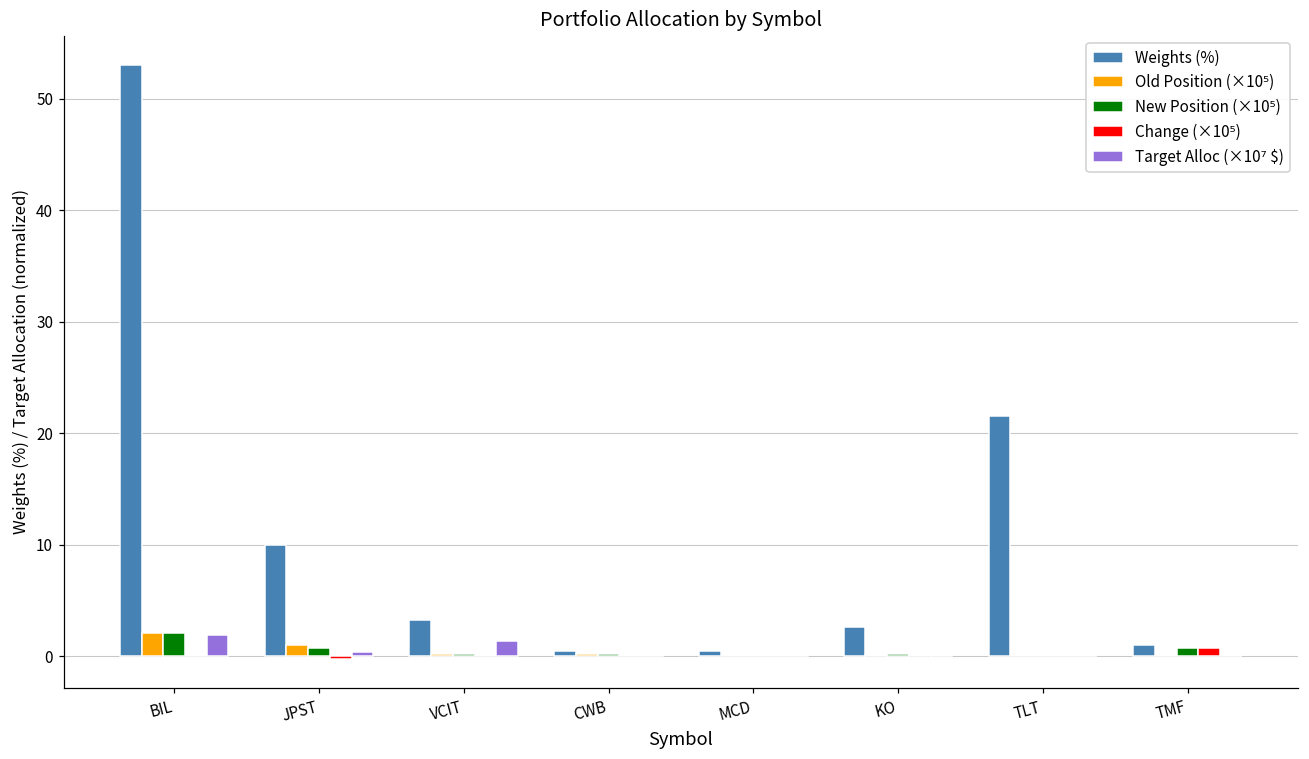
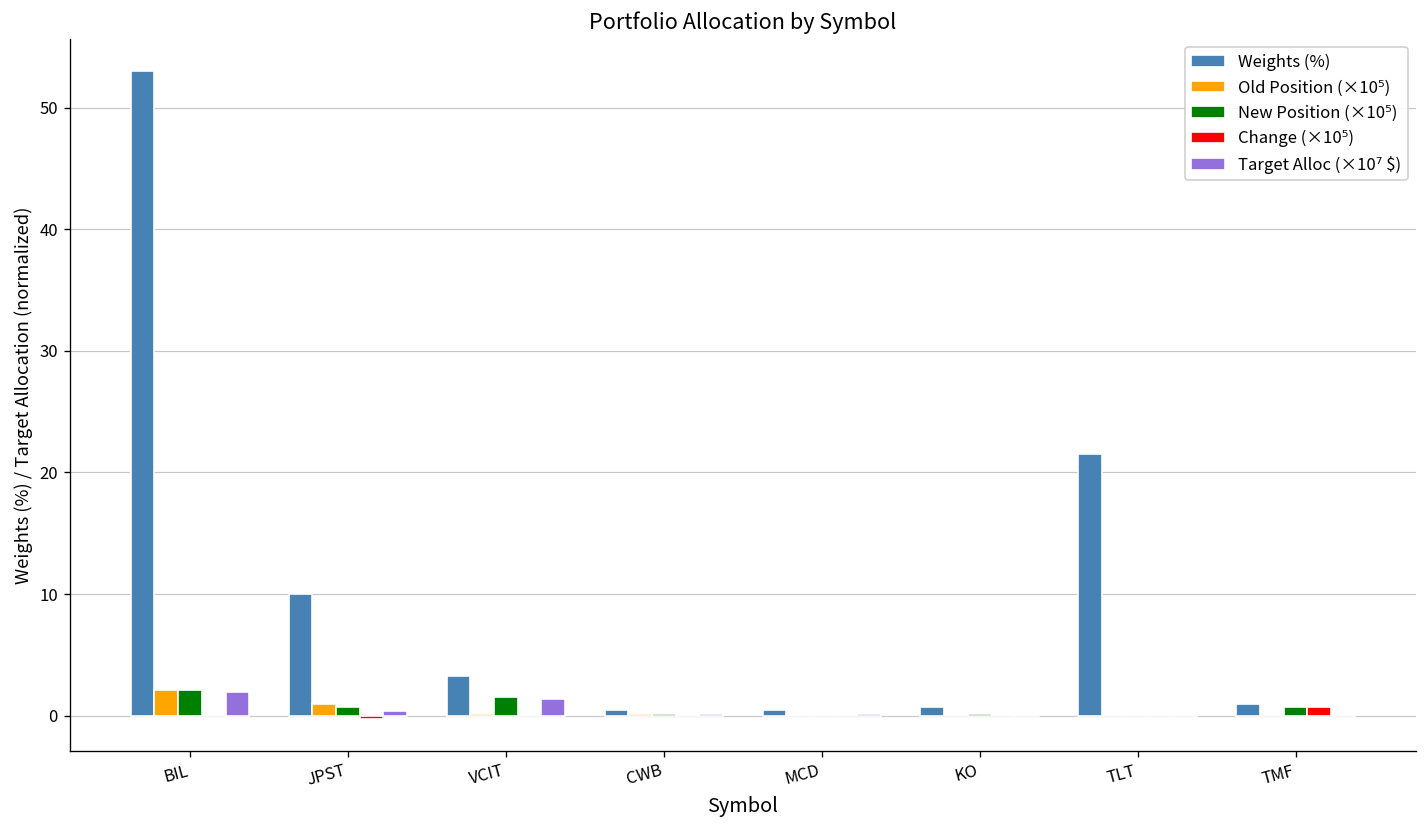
New Position (×10⁵), VCIT: 0.2 -> 1.5
Weights (%), KO: 2.6 -> 0.7
